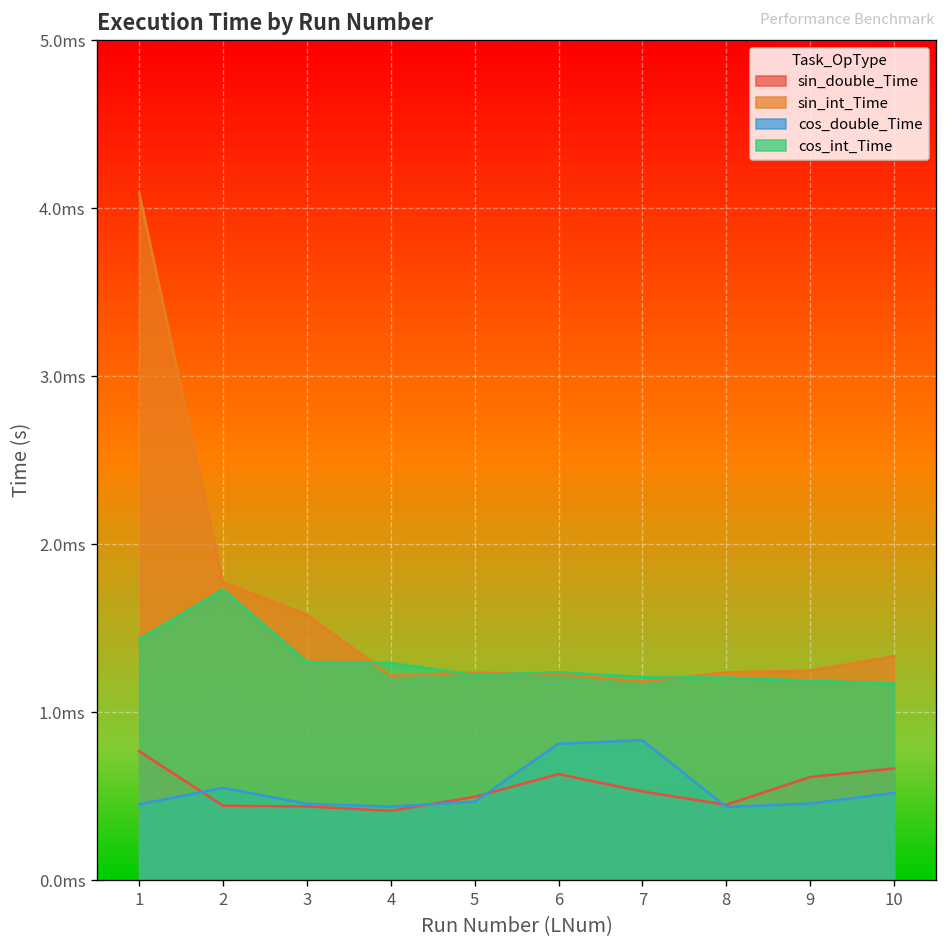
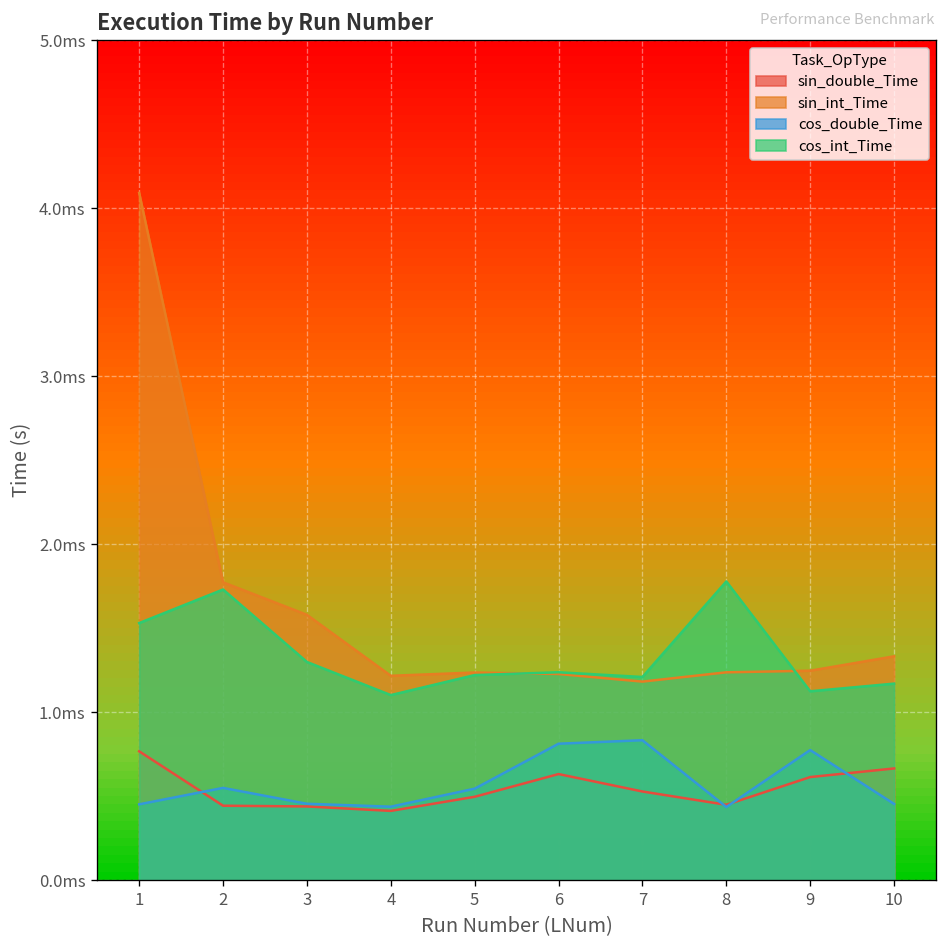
cos_int_Time, 1: 1.43ms -> 1.53ms
cos_int_Time, 4: 1.29ms -> 1.10ms
cos_double_Time, 5: 0.47ms -> 0.55ms
cos_int_Time, 8: 1.21ms -> 1.78ms
cos_double_Time, 9: 0.46ms -> 0.78ms
cos_int_Time, 9: 1.19ms -> 1.13ms
cos_double_Time, 10: 0.52ms -> 0.46ms
